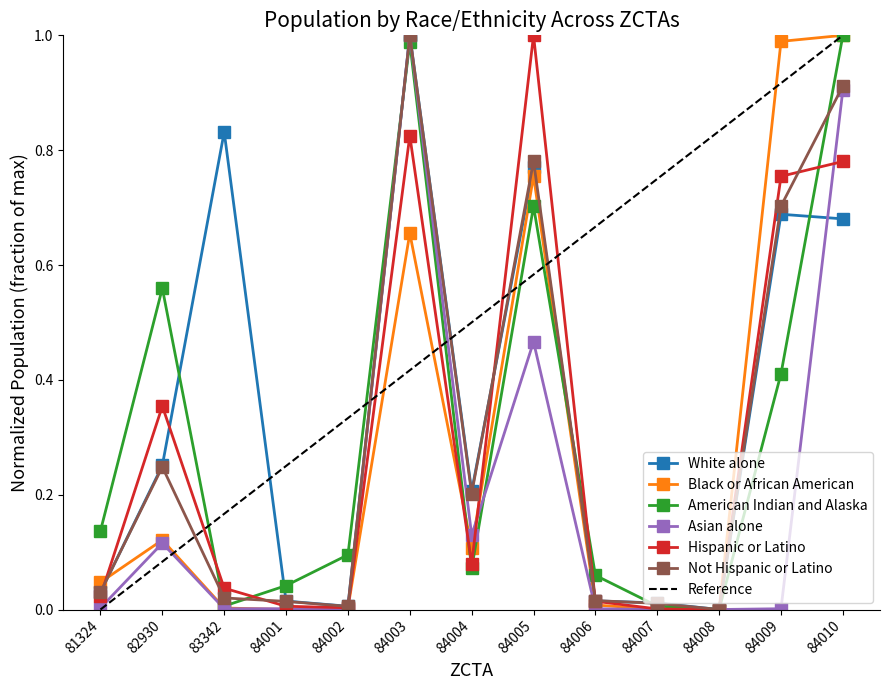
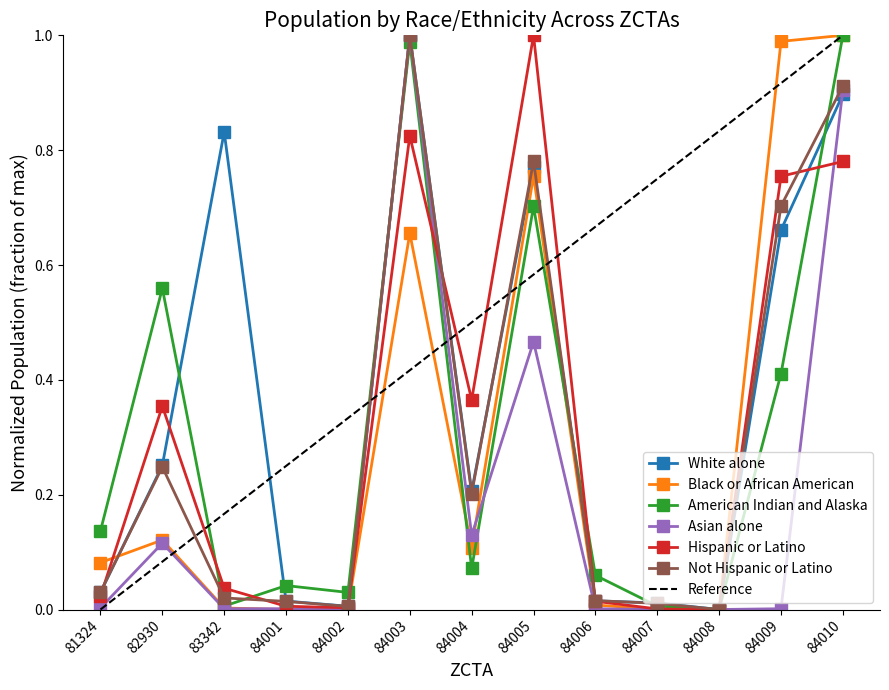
Black or African American, 81324: 0.05 -> 0.08
American Indian and Alaska, 84002: 0.10 -> 0.03
Hispanic or Latino, 84004: 0.08 -> 0.37
White alone, 84009: 0.69 -> 0.66
White alone, 84010: 0.68 -> 0.90
